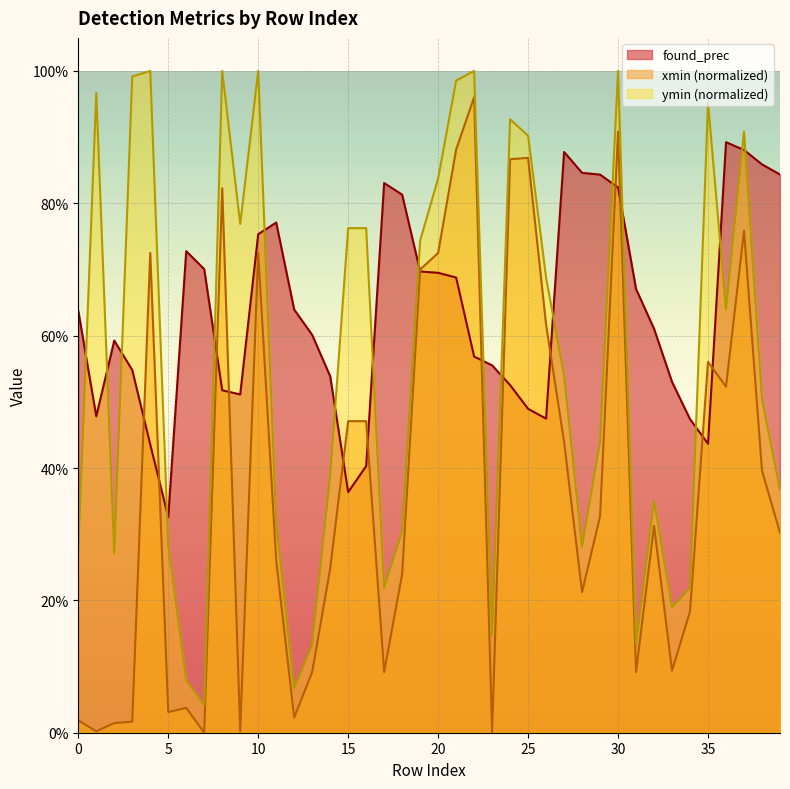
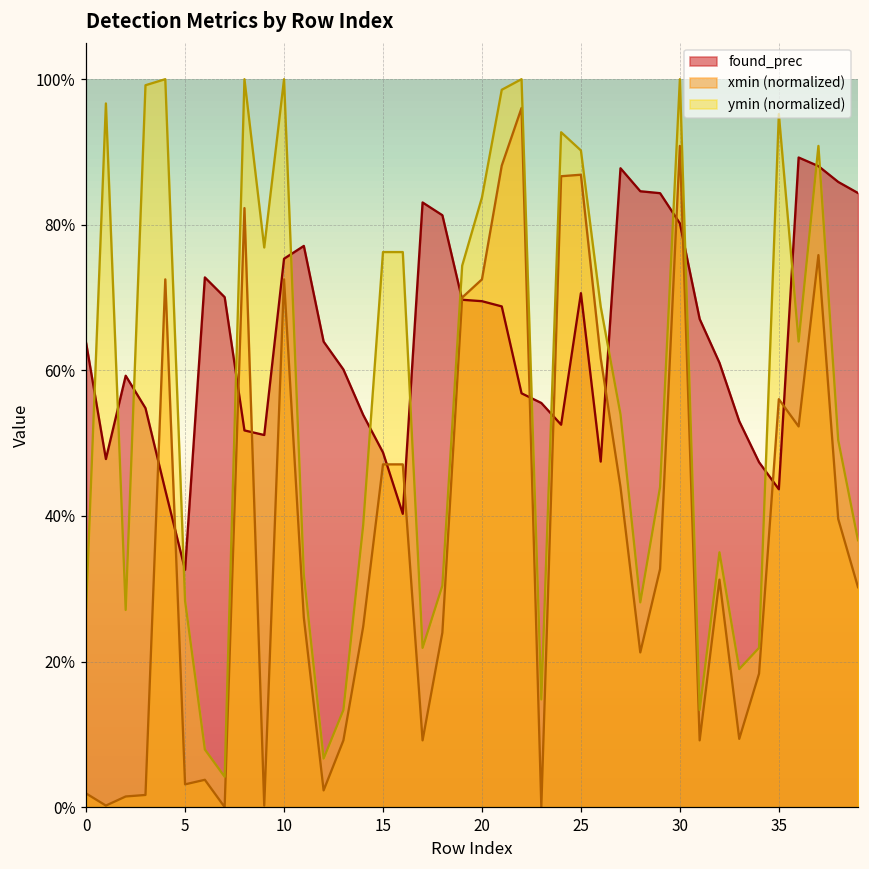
found_prec, 15: 36% -> 49%
found_prec, 25: 49% -> 71%
found_prec, 30: 82% -> 80%
